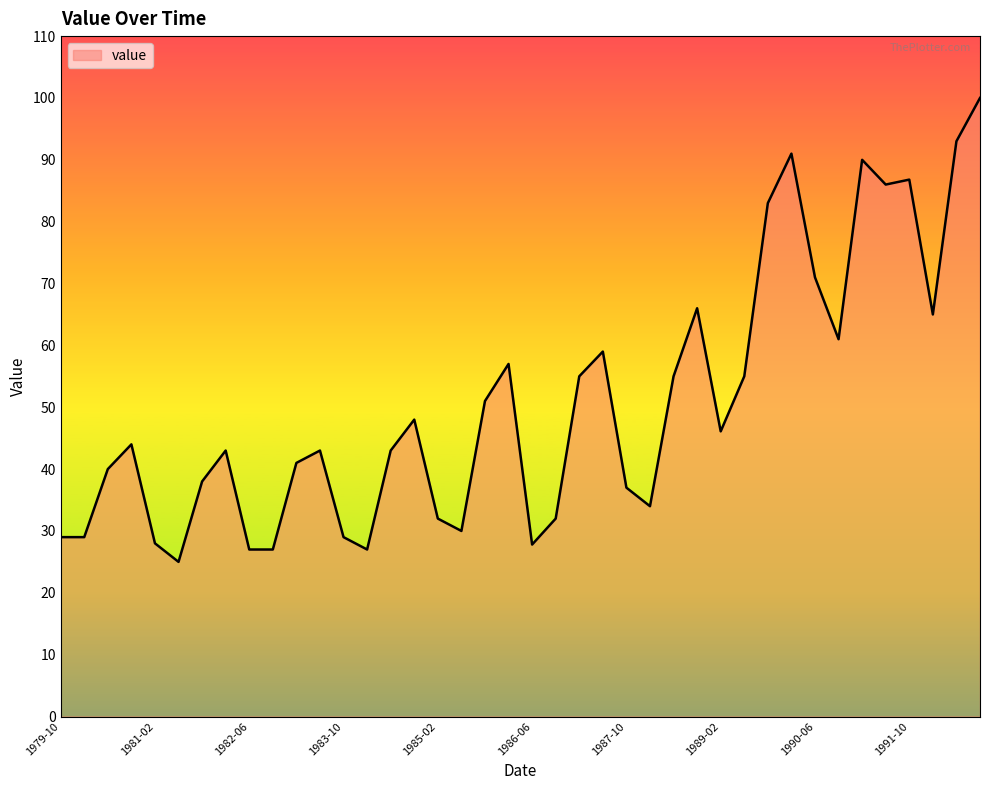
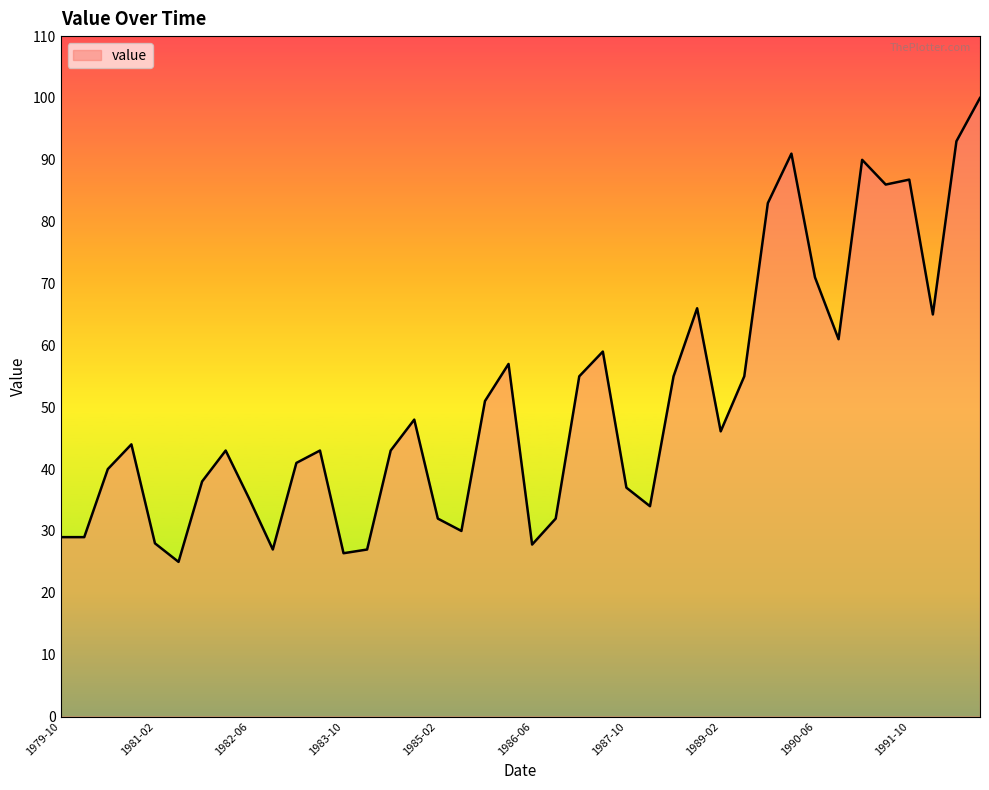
1982-06: 27 -> 35
1983-10: 29 -> 26
